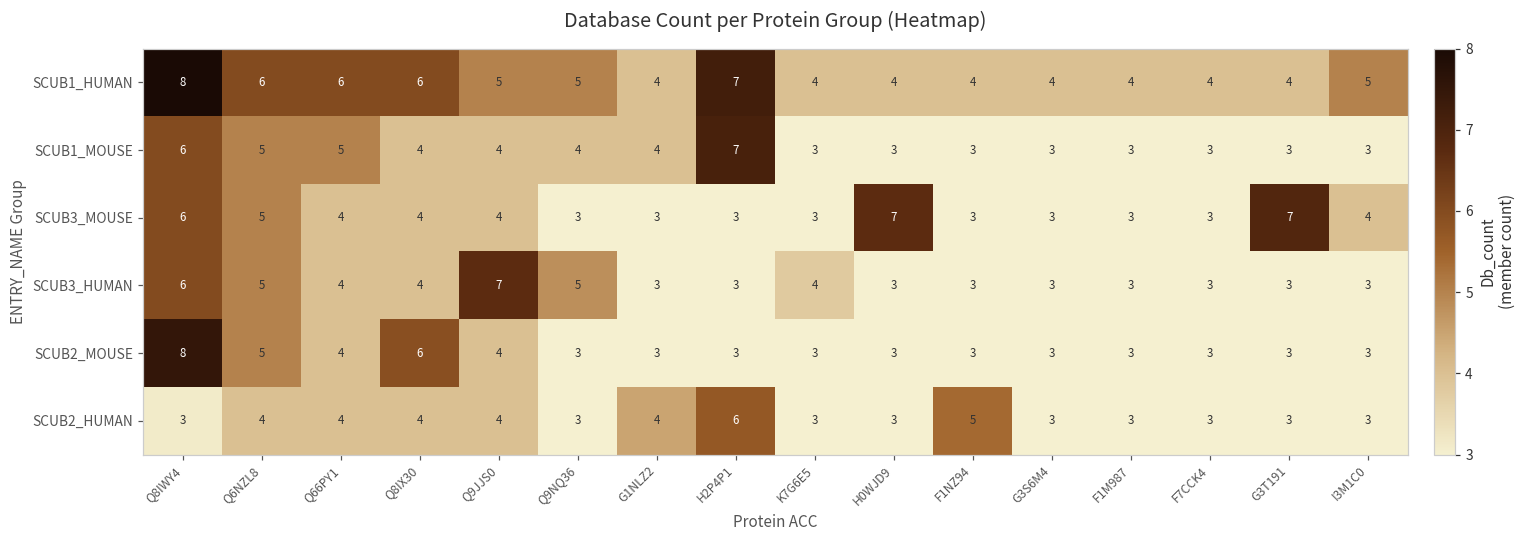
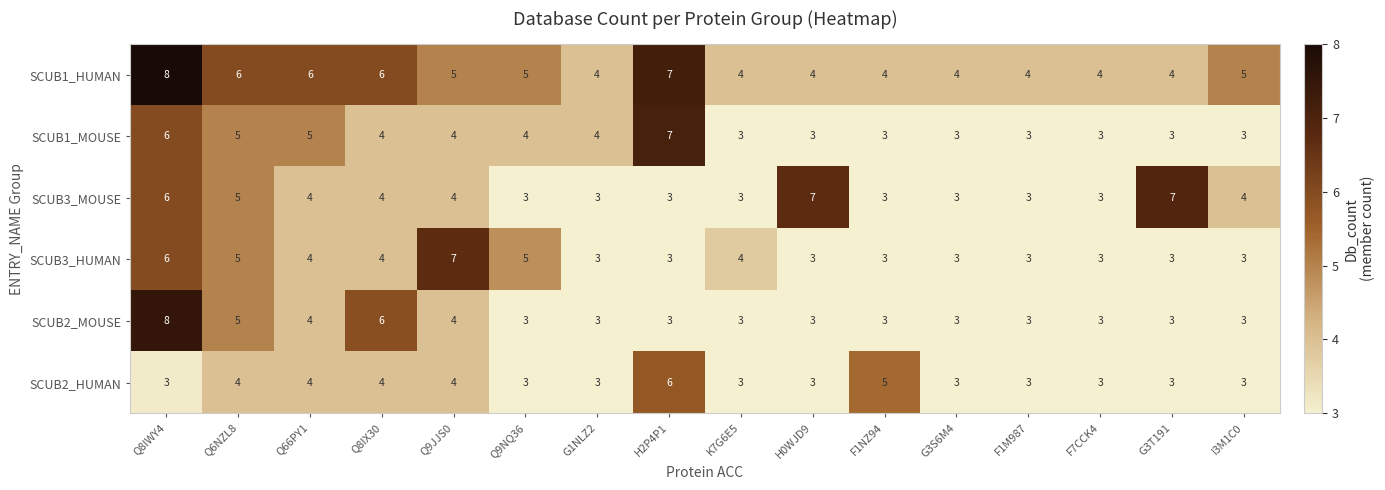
SCUB2_HUMAN, G1NLZ2: 4 -> 3
